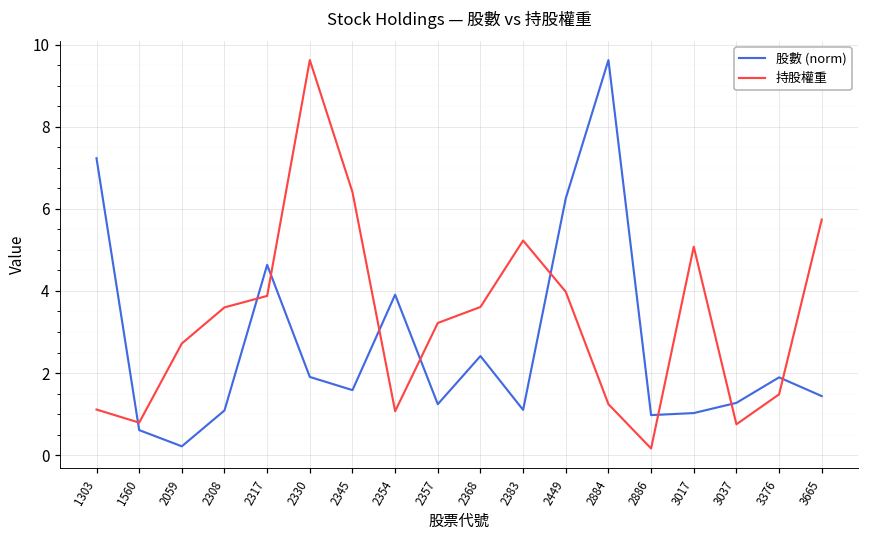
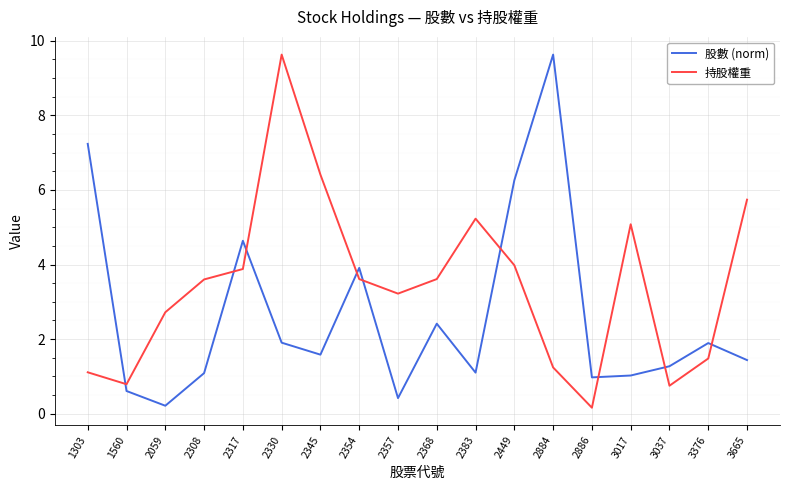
持股權重, 2354: 1.1 -> 3.6
股數 (norm), 2357: 1.2 -> 0.4
